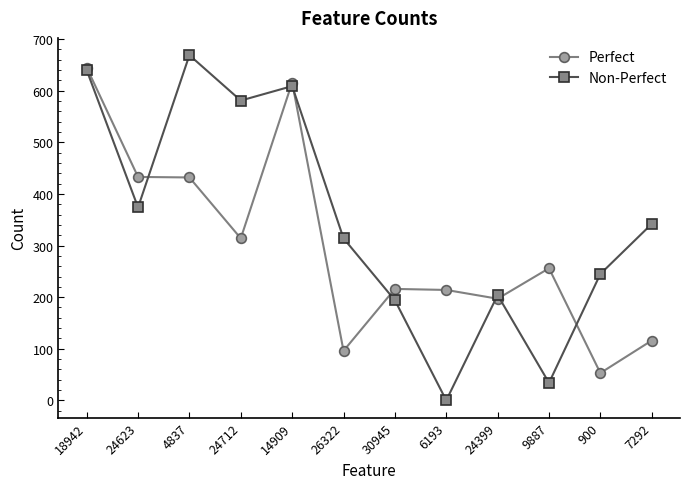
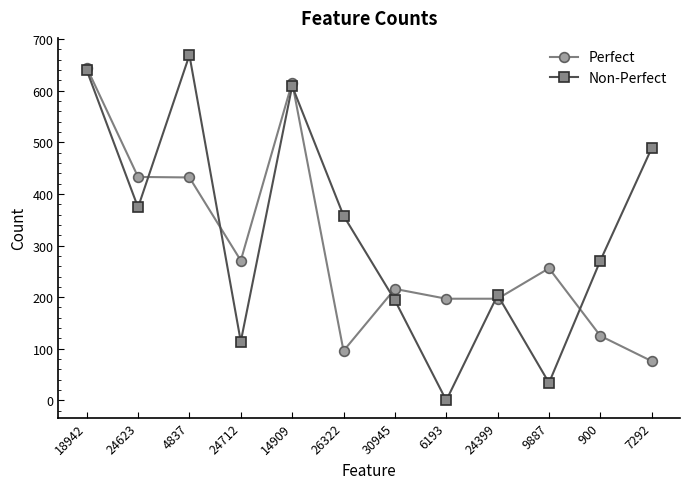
Perfect, 24712: 310 -> 270
Non-Perfect, 24712: 580 -> 110
Non-Perfect, 26322: 310 -> 360
Perfect, 6193: 210 -> 200
Perfect, 900: 50 -> 130
Non-Perfect, 900: 250 -> 270
Perfect, 7292: 120 -> 80
Non-Perfect, 7292: 340 -> 490
